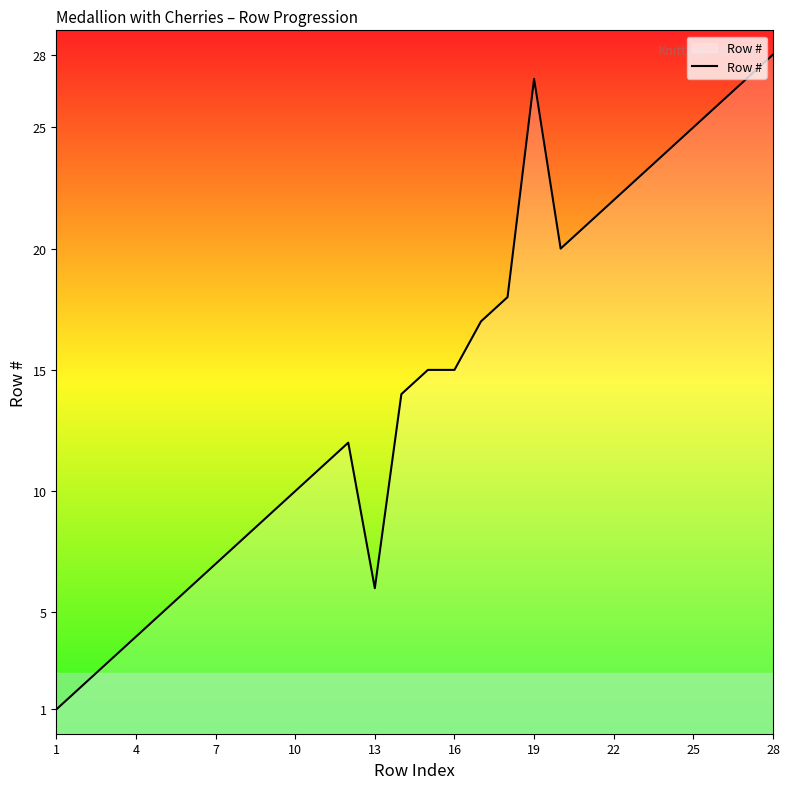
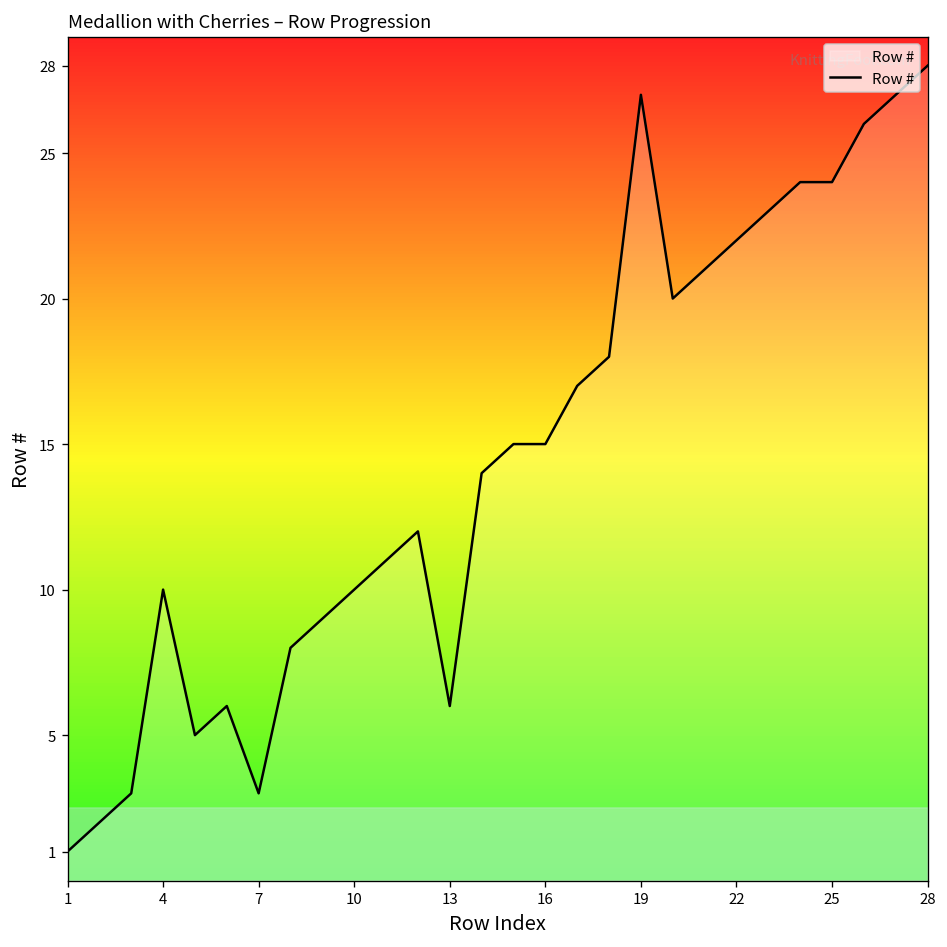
4: 4 -> 10
7: 7 -> 3
25: 25 -> 24
